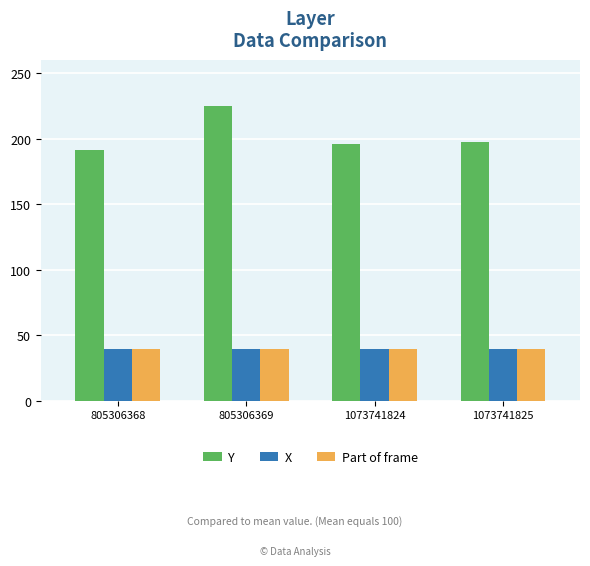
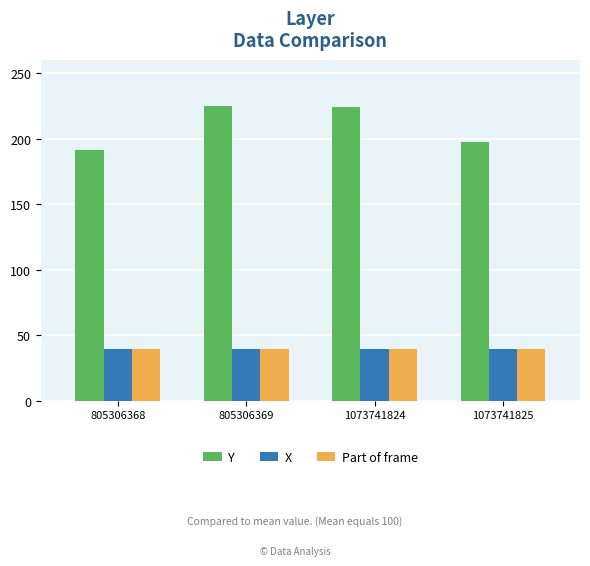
Y, 1073741824: 196 -> 224
